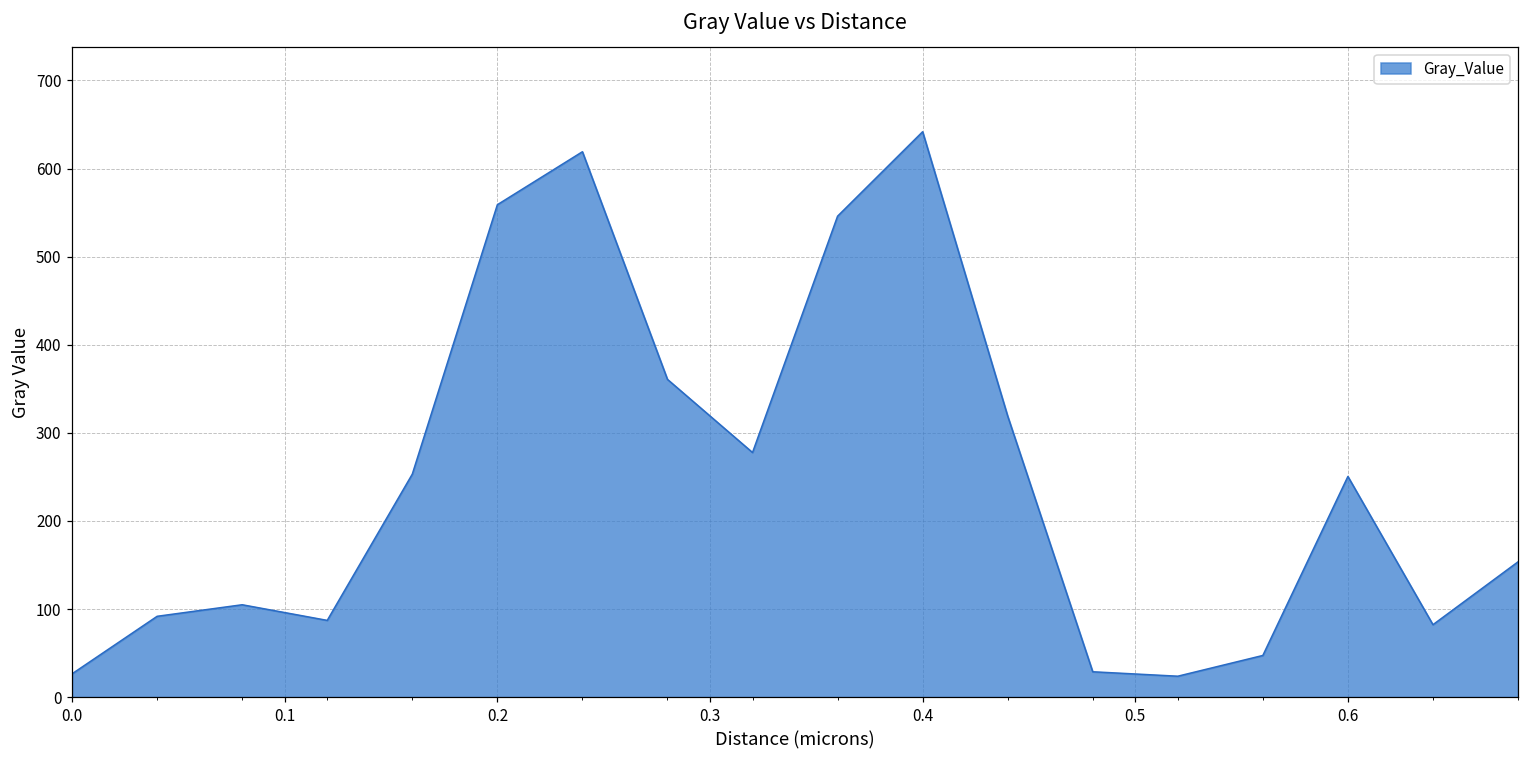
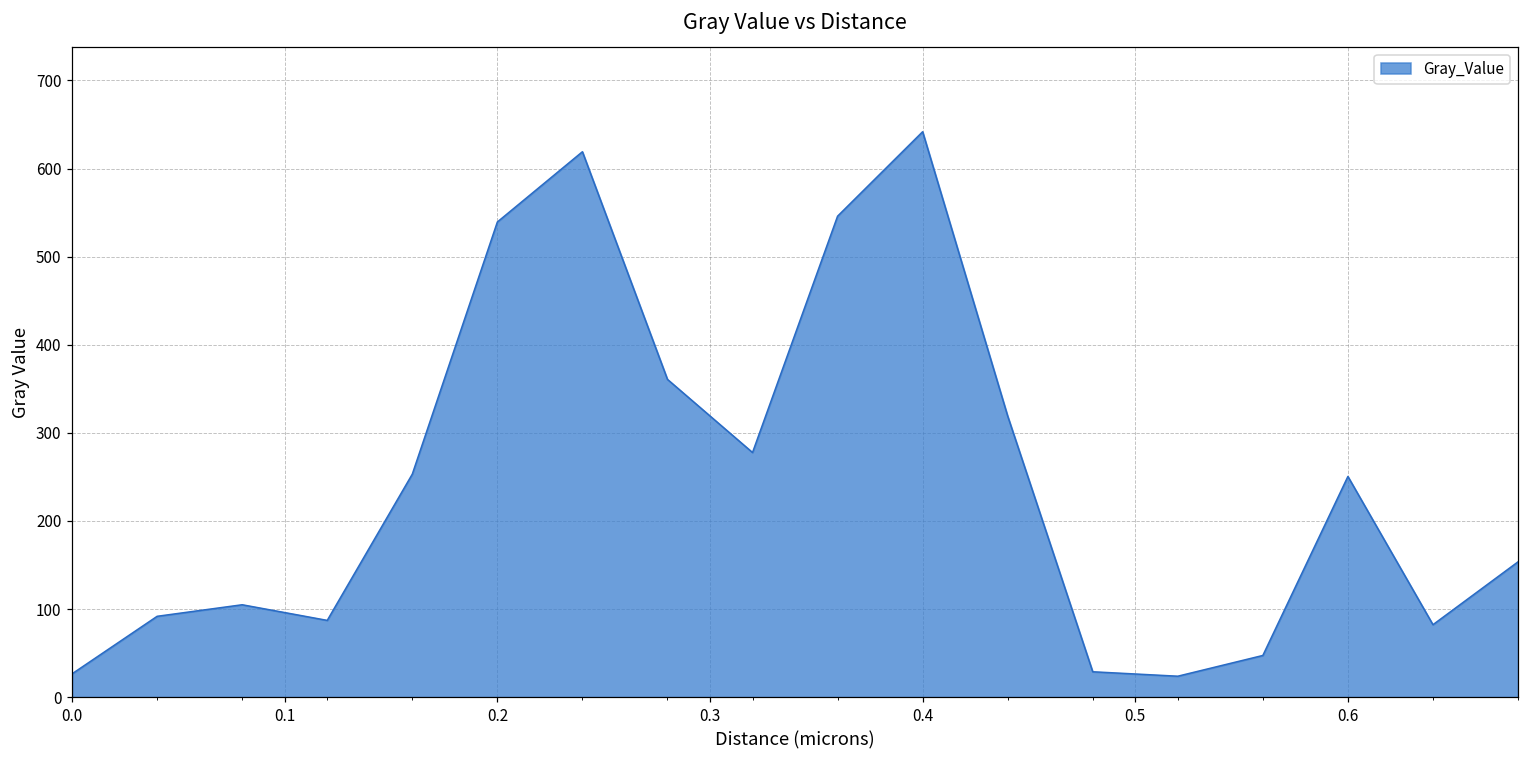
0.2: 560 -> 540
